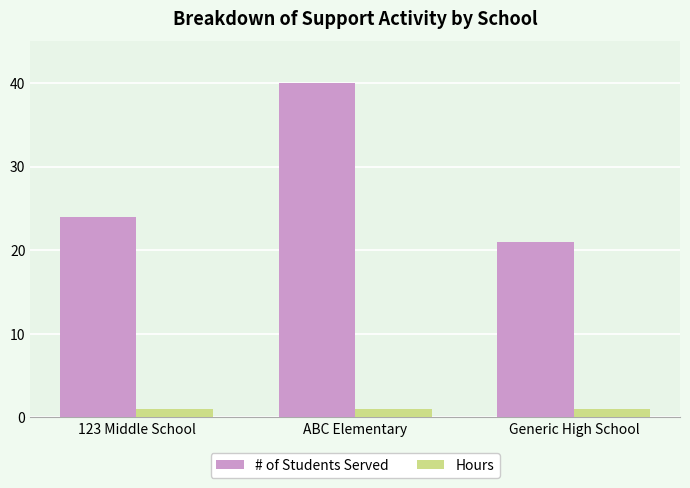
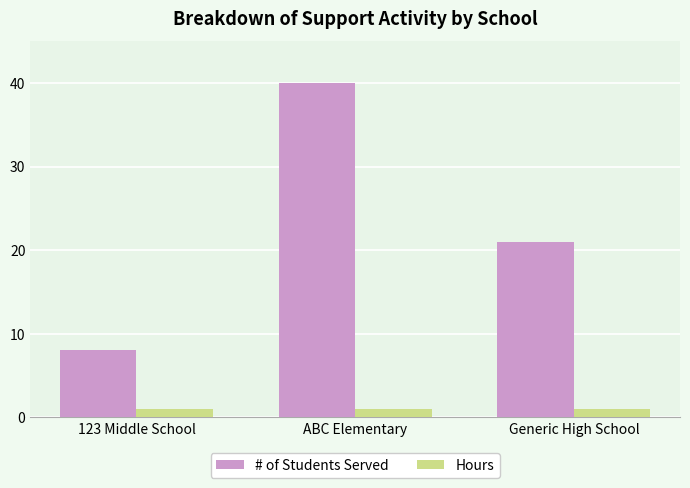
# of Students Served, 123 Middle School: 24 -> 8
